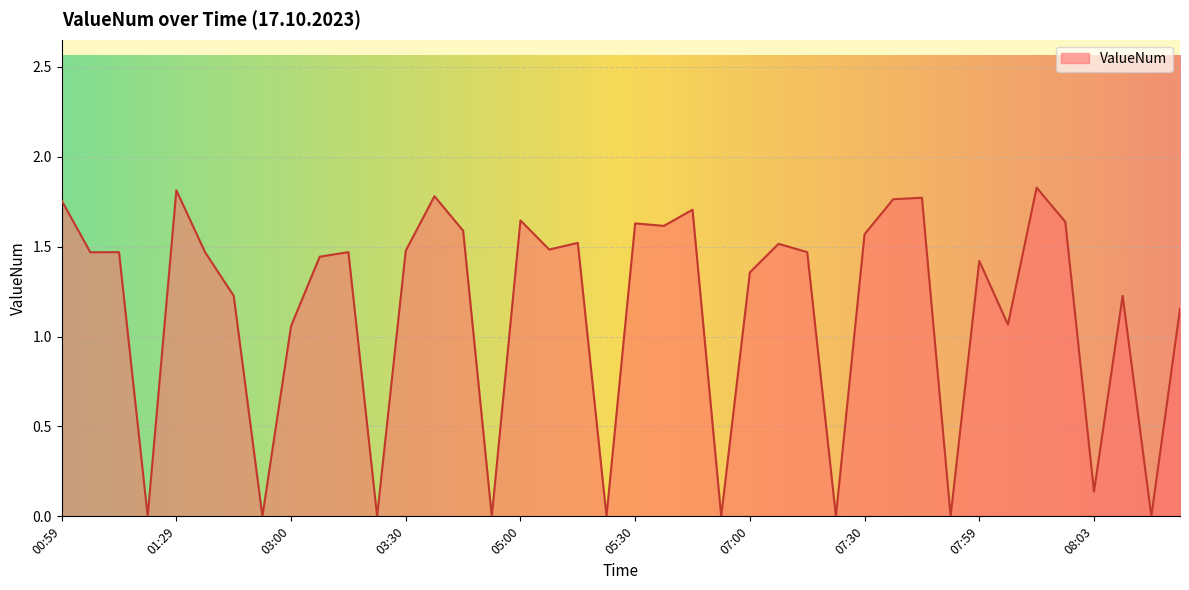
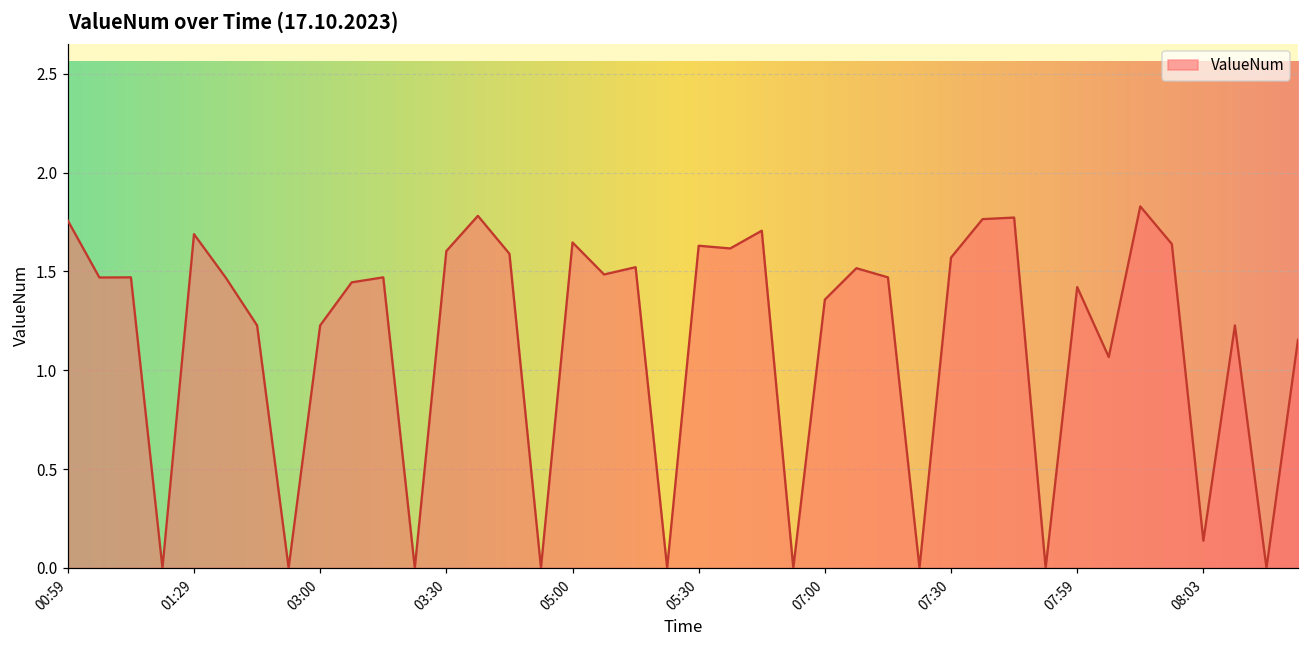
01:29: 1.81 -> 1.69
03:00: 1.06 -> 1.23
03:30: 1.48 -> 1.60
